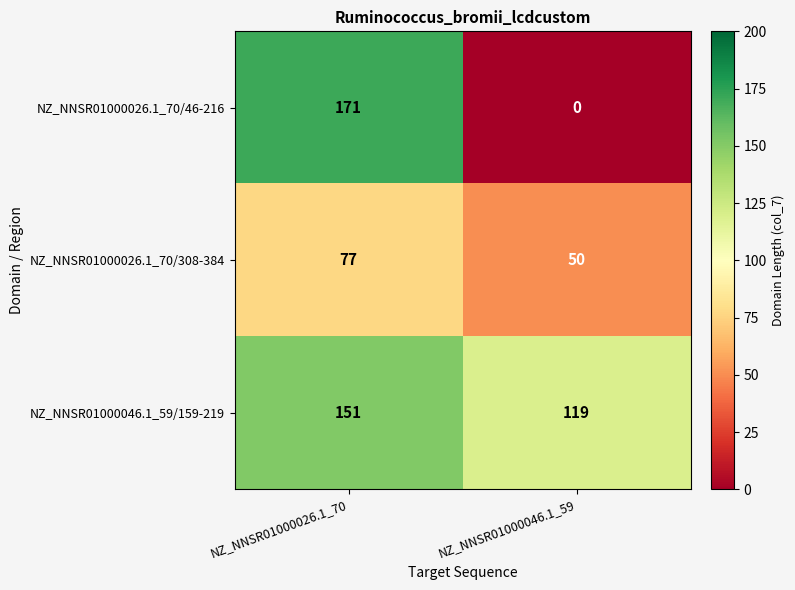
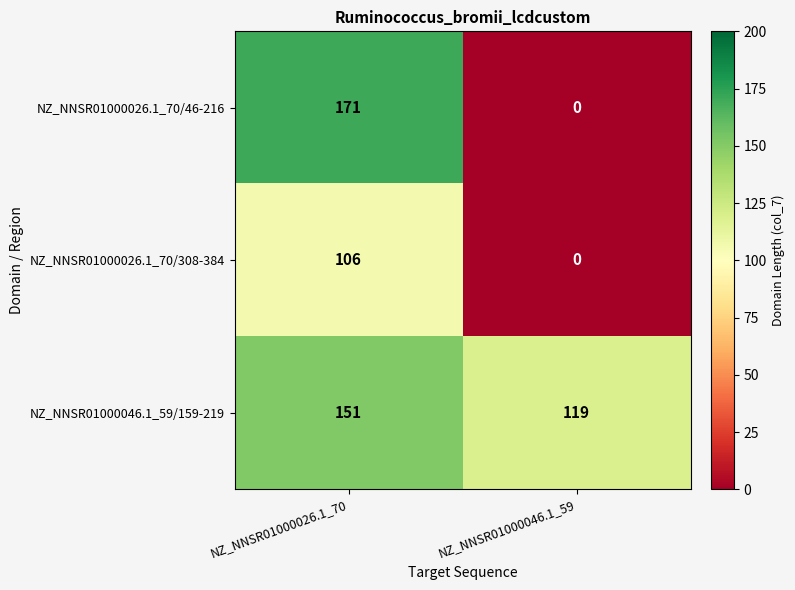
NZ_NNSR01000026.1_70/308-384, NZ_NNSR01000026.1_70: 77 -> 106
NZ_NNSR01000026.1_70/308-384, NZ_NNSR01000046.1_59: 50 -> 0
